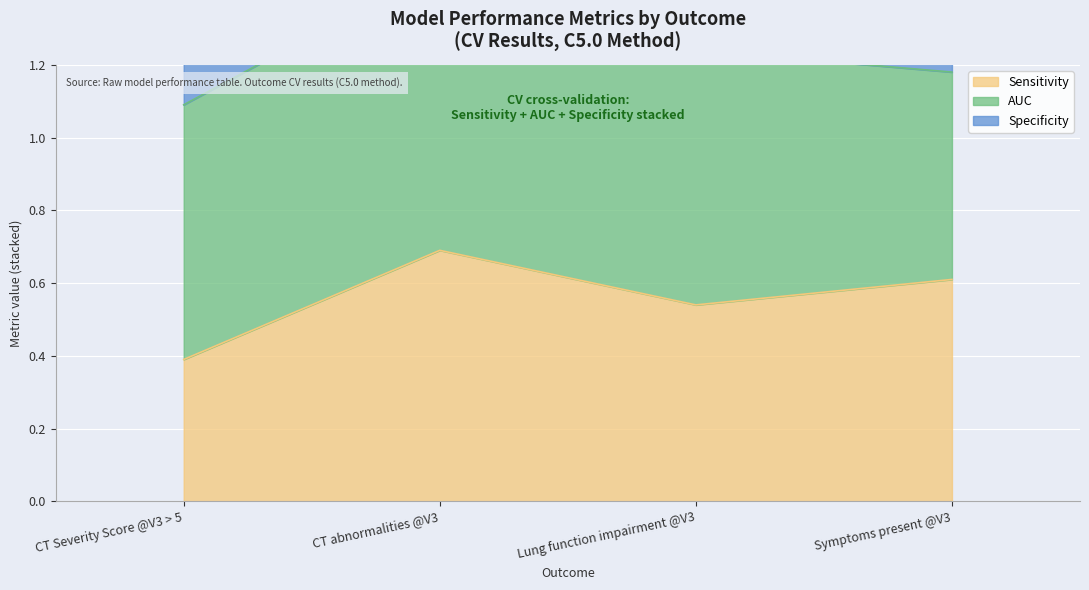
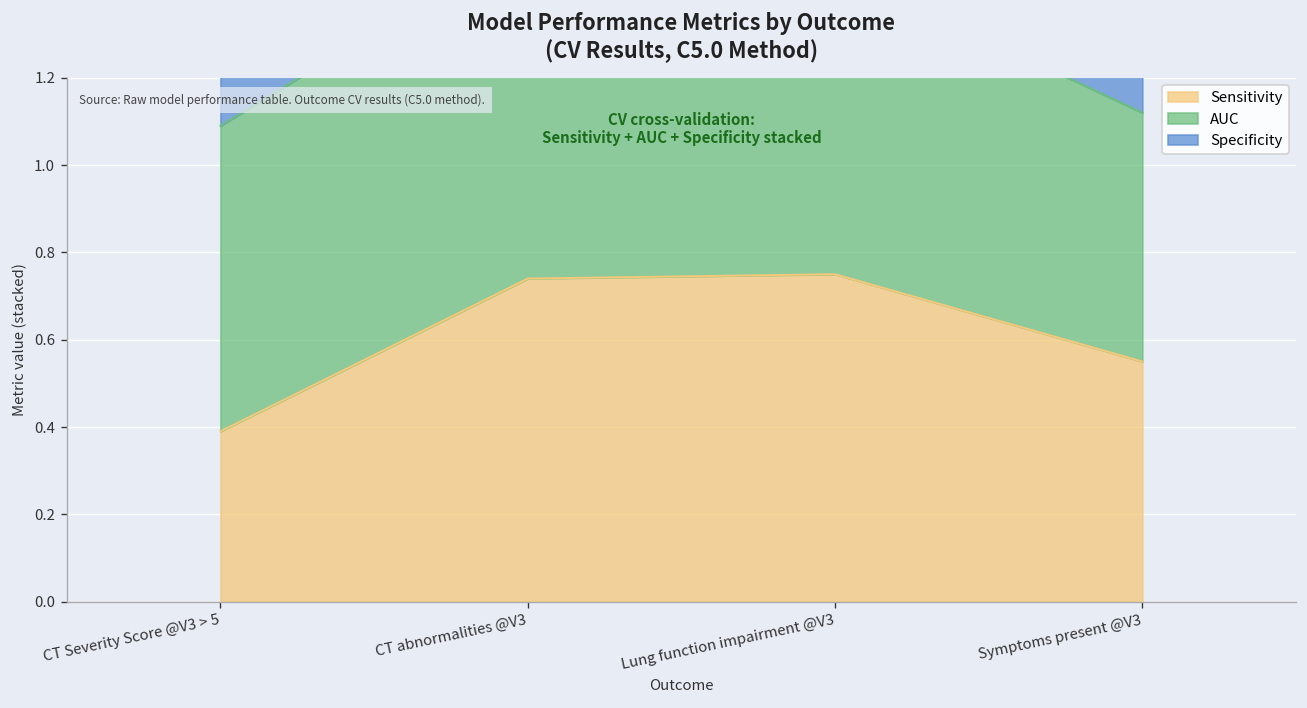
Sensitivity, CT abnormalities @V3: 0.69 -> 0.74
Sensitivity, Lung function impairment @V3: 0.54 -> 0.75
Sensitivity, Symptoms present @V3: 0.61 -> 0.55
